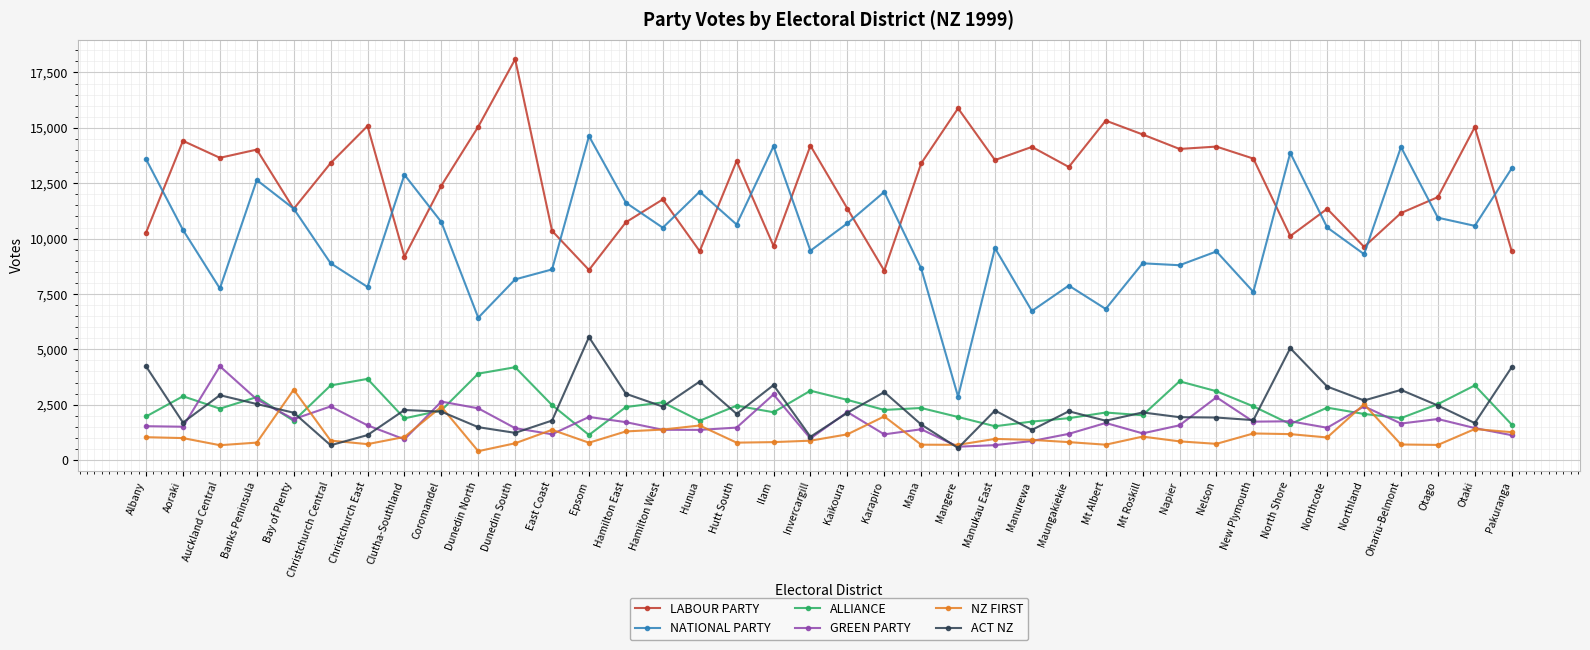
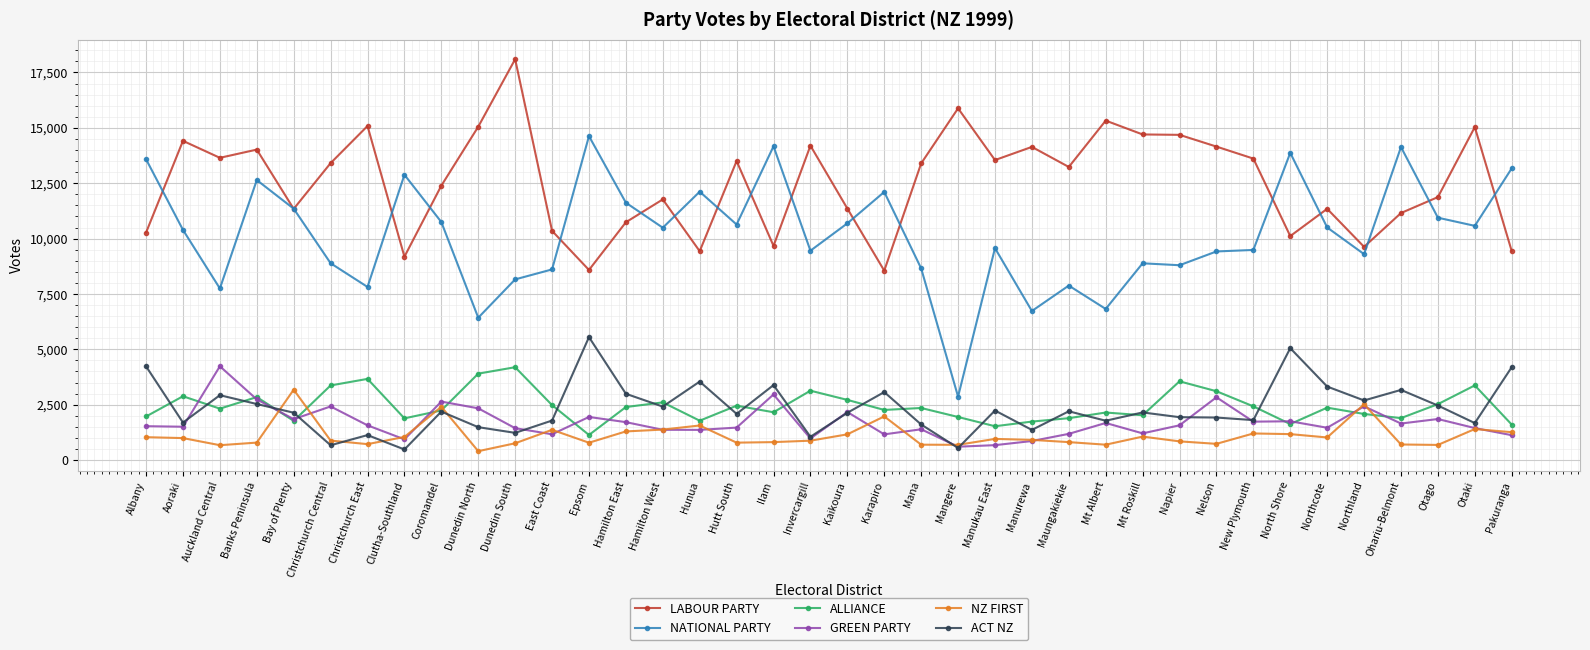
ACT NZ, Clutha-Southland: 2,300 -> 500
LABOUR PARTY, Napier: 14,000 -> 14,700
NATIONAL PARTY, New Plymouth: 7,600 -> 9,500
